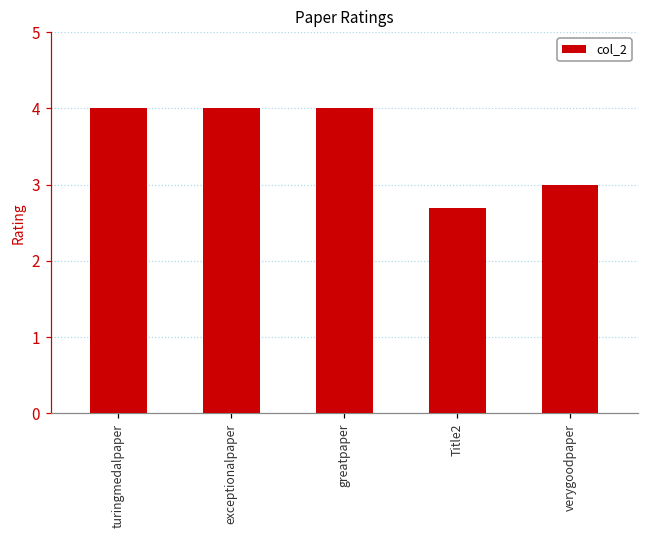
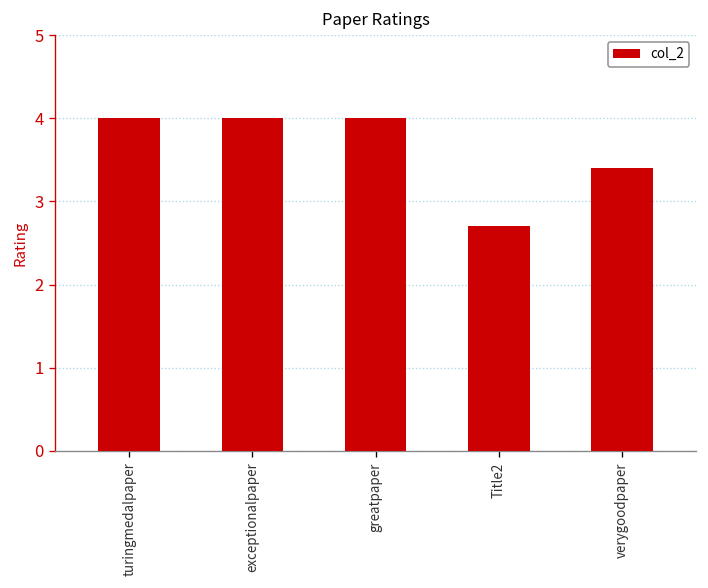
verygoodpaper: 3.0 -> 3.4
